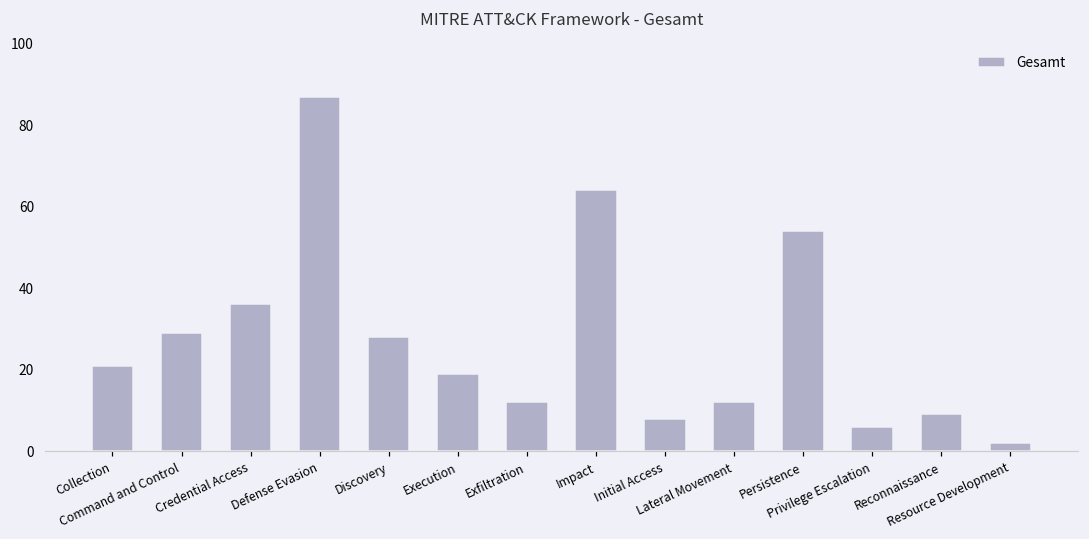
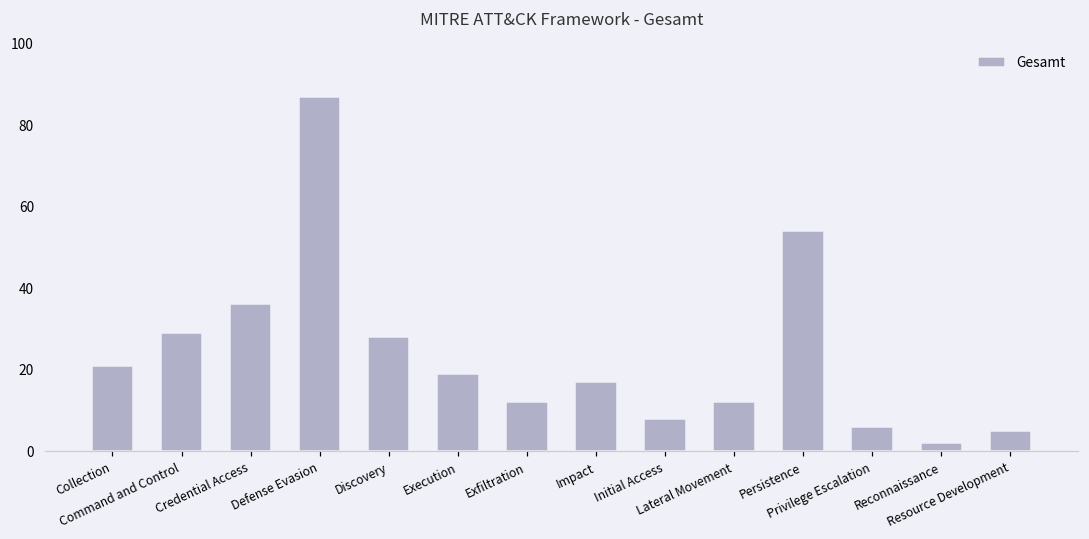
Impact: 64 -> 17
Reconnaissance: 9 -> 2
Resource Development: 2 -> 5
